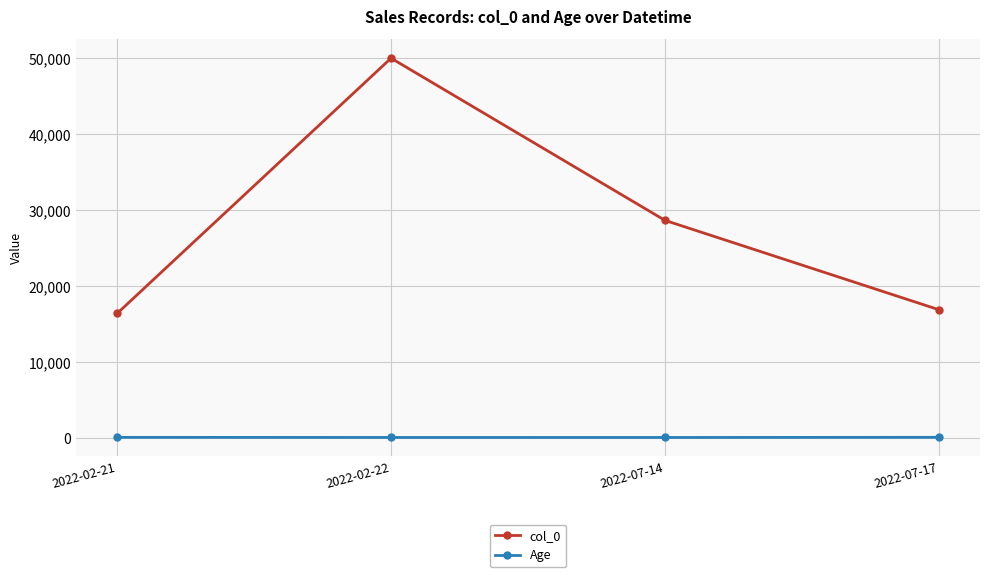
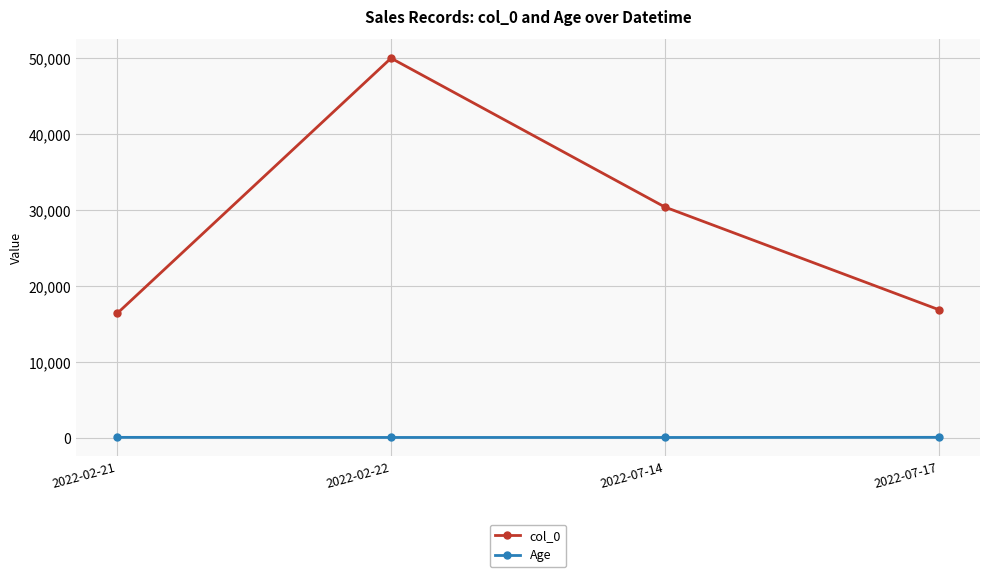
col_0, 2022-07-14: 29,000 -> 30,000
